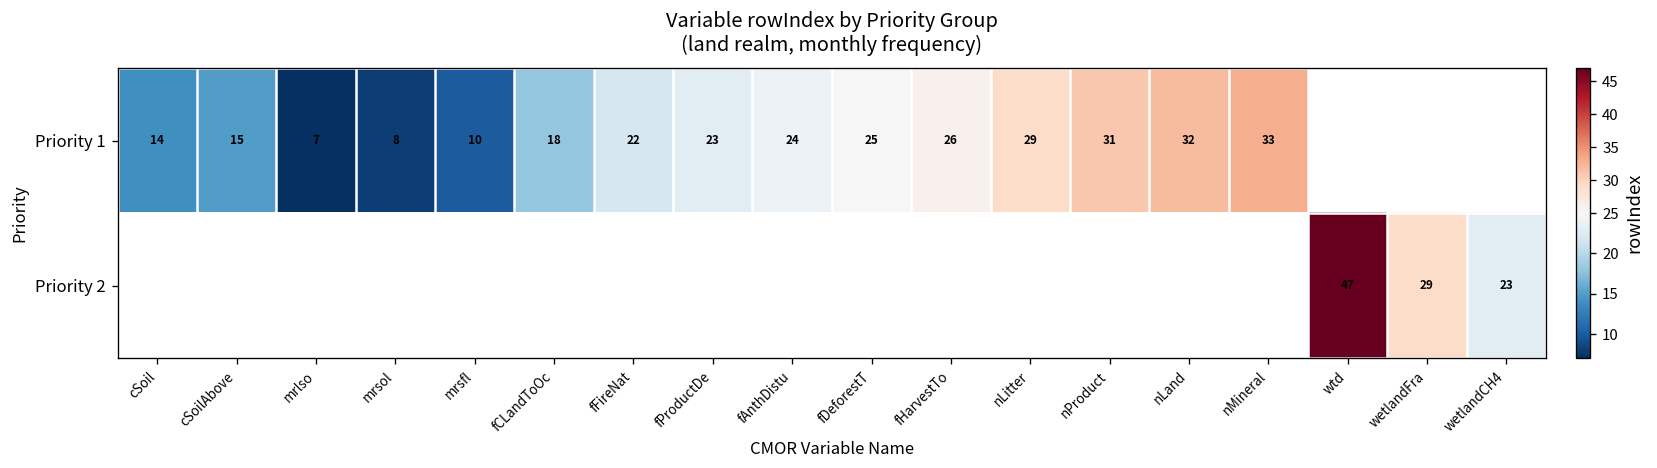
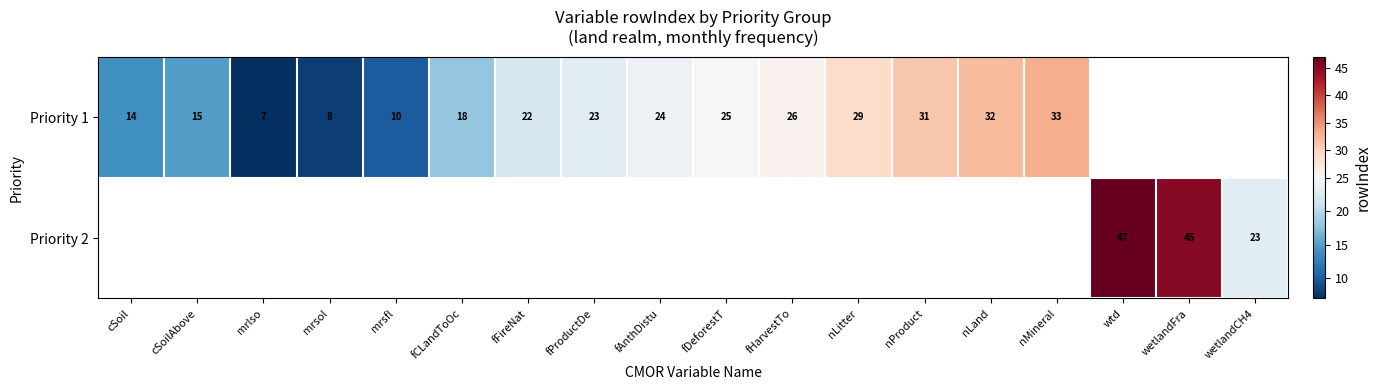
Priority 2, wetlandFra: 29 -> 45
